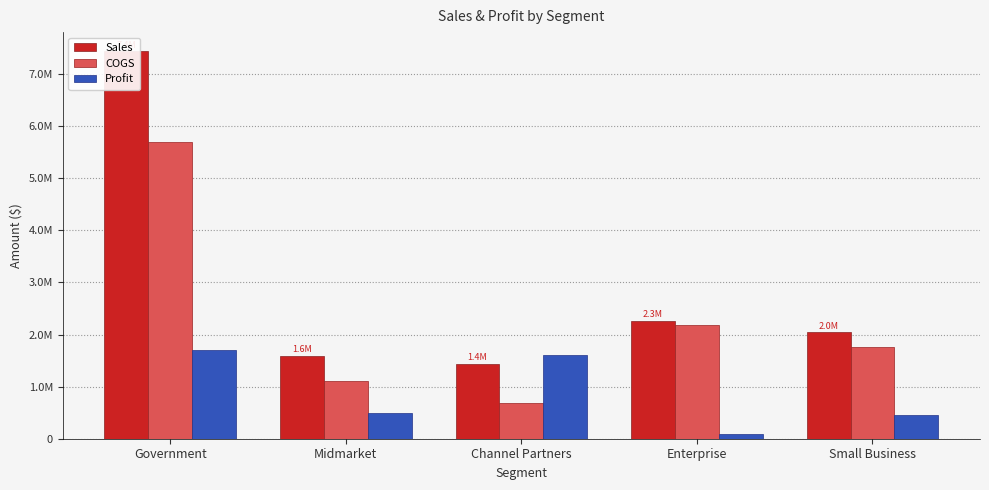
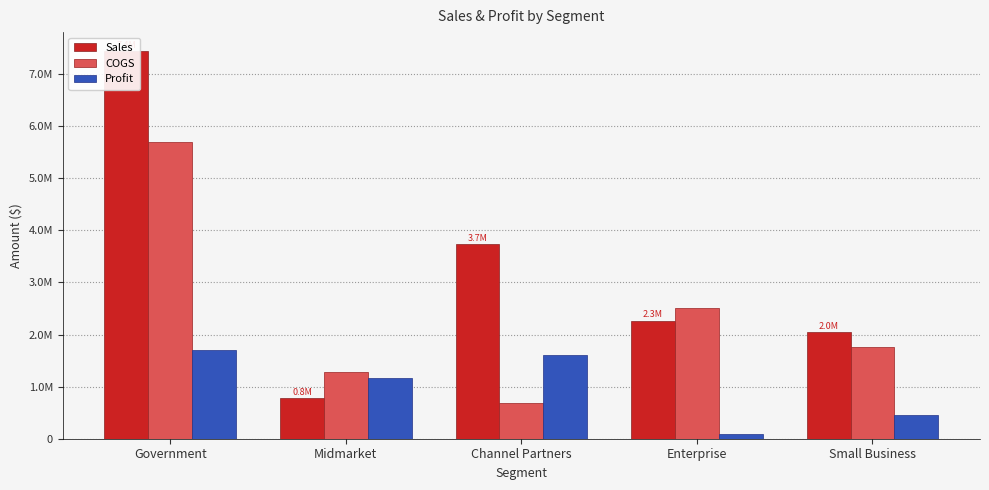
Sales, Midmarket: 1.6M -> 0.8M
COGS, Midmarket: 1100000 -> 1300000
Profit, Midmarket: 500000 -> 1200000
Sales, Channel Partners: 1.4M -> 3.7M
COGS, Enterprise: 2200000 -> 2500000
